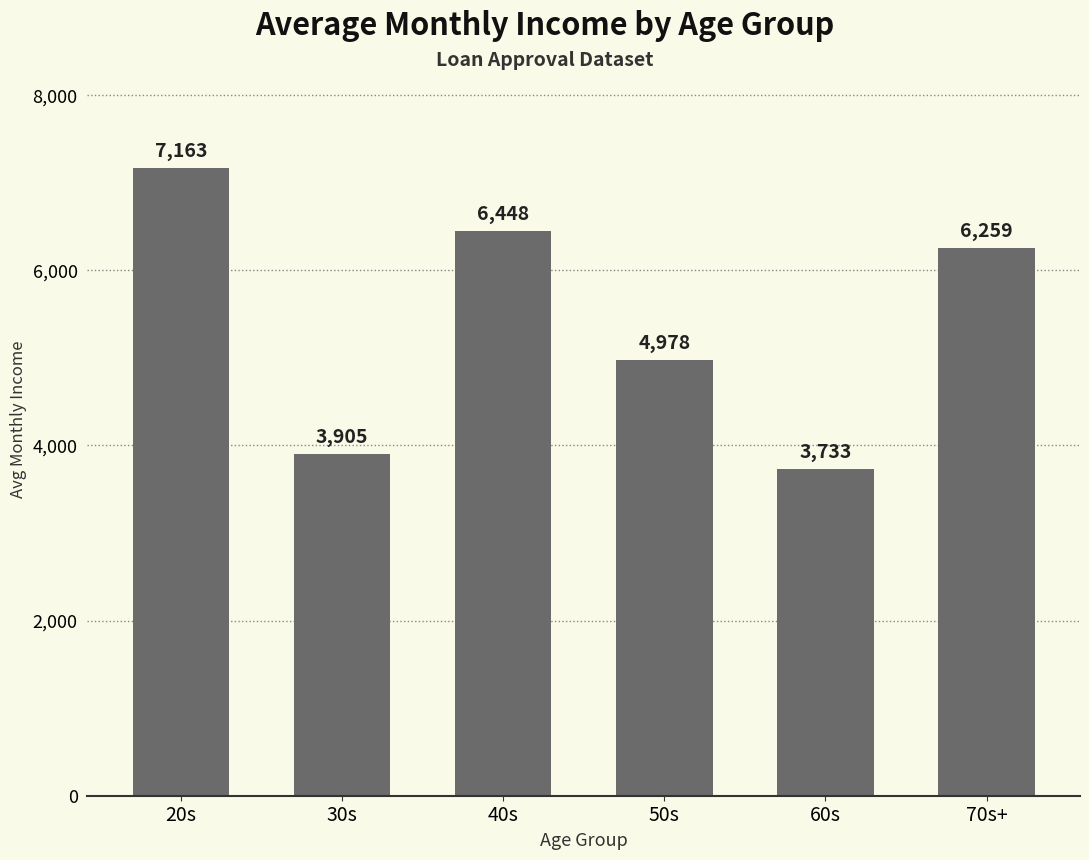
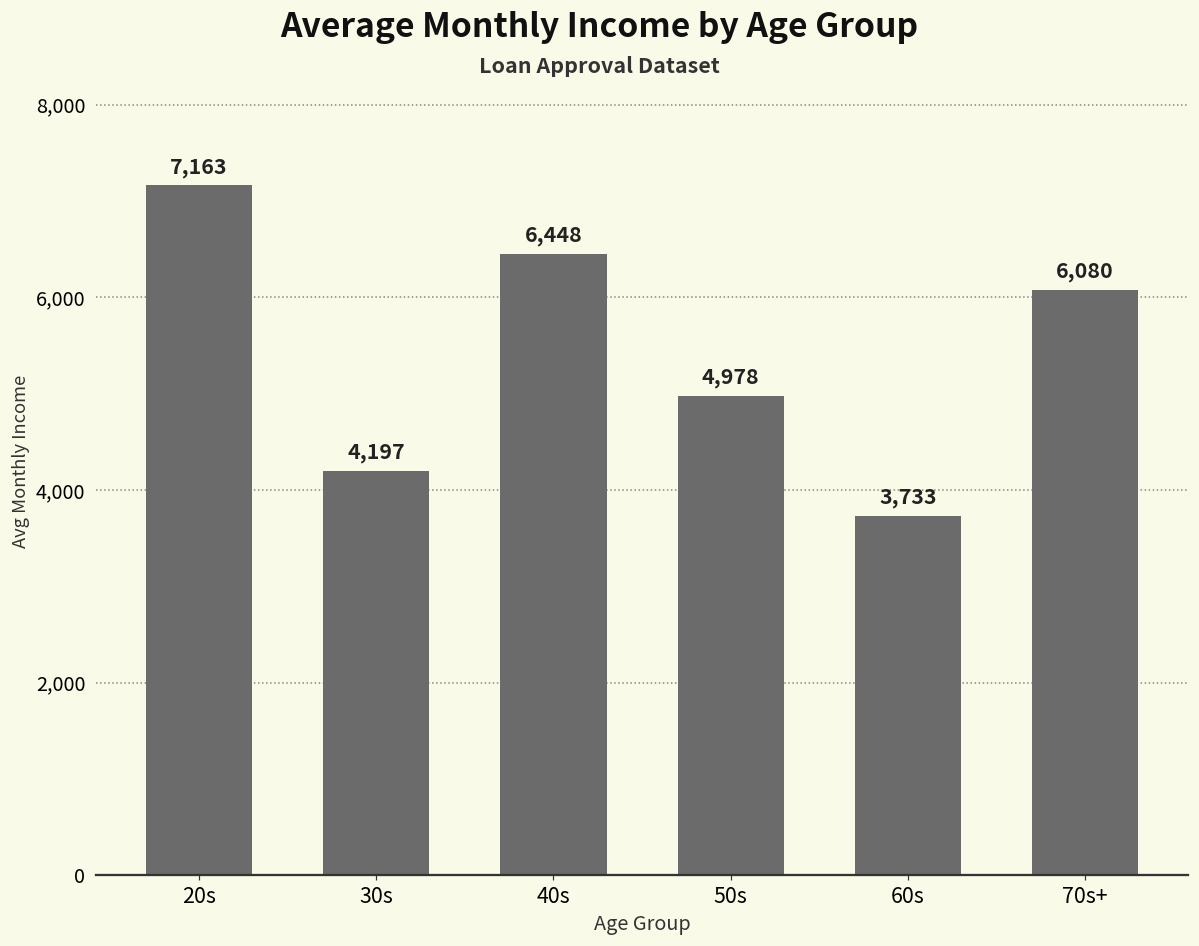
30s: 3,905 -> 4,197
70s+: 6,259 -> 6,080
